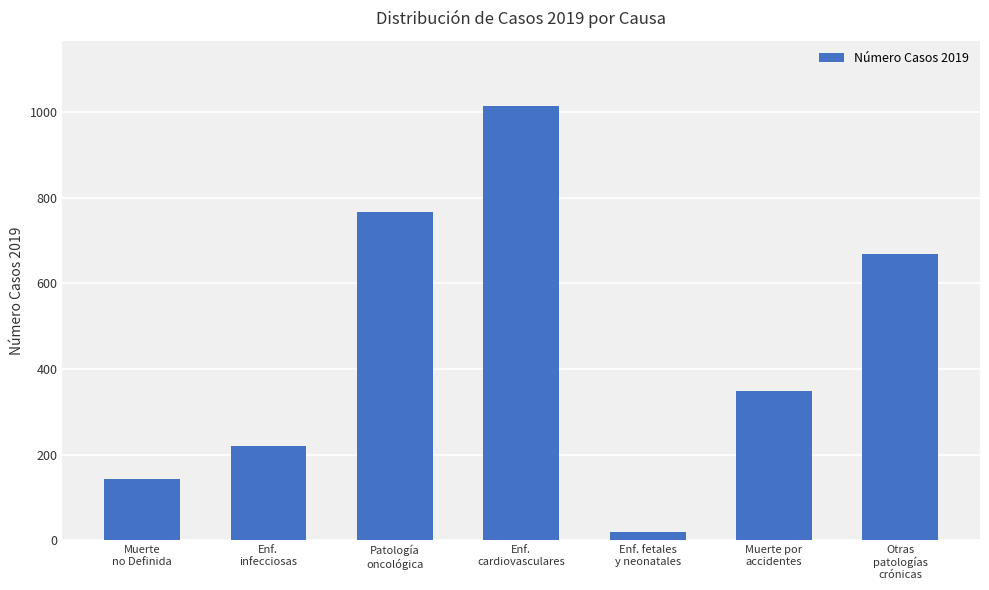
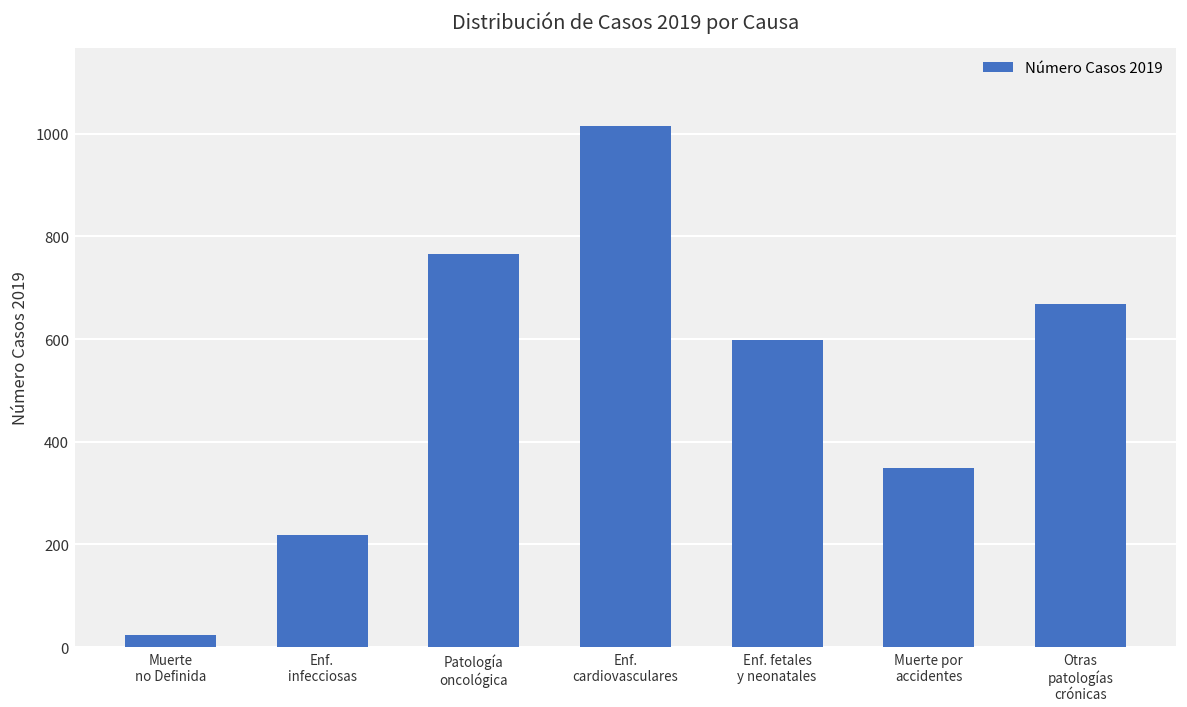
Muerte no Definida: 140 -> 20
Enf. fetales y neonatales: 20 -> 600
